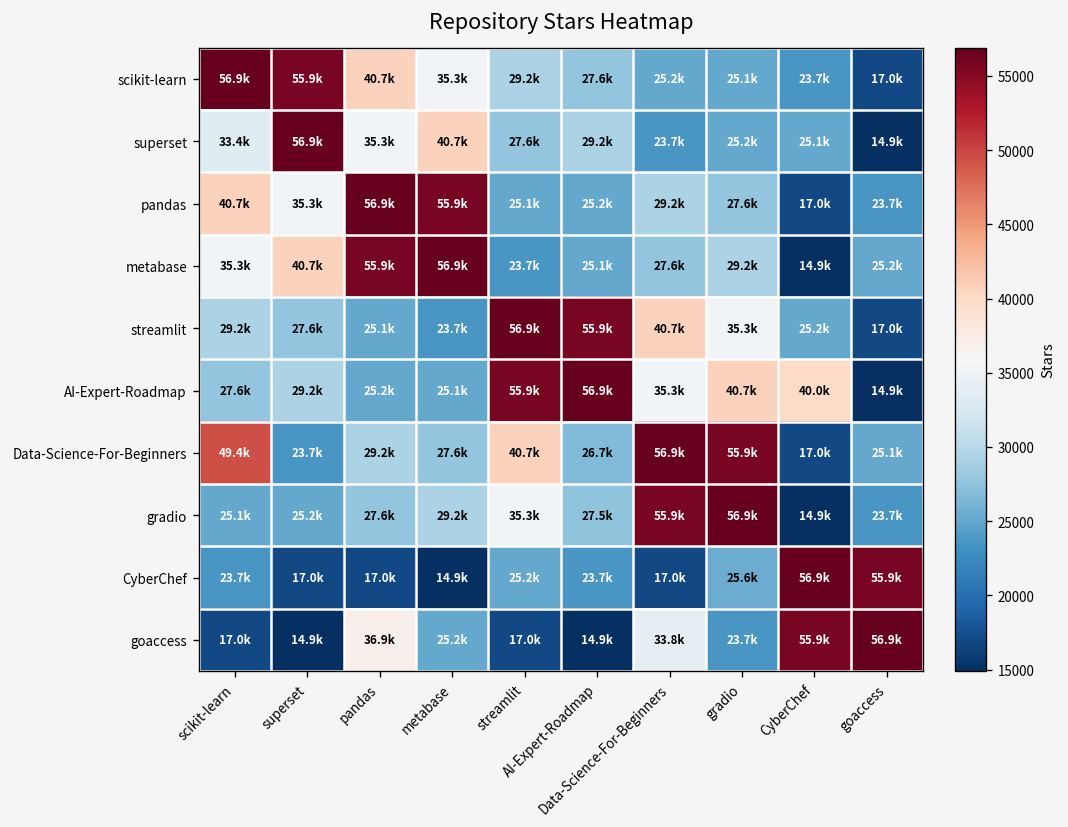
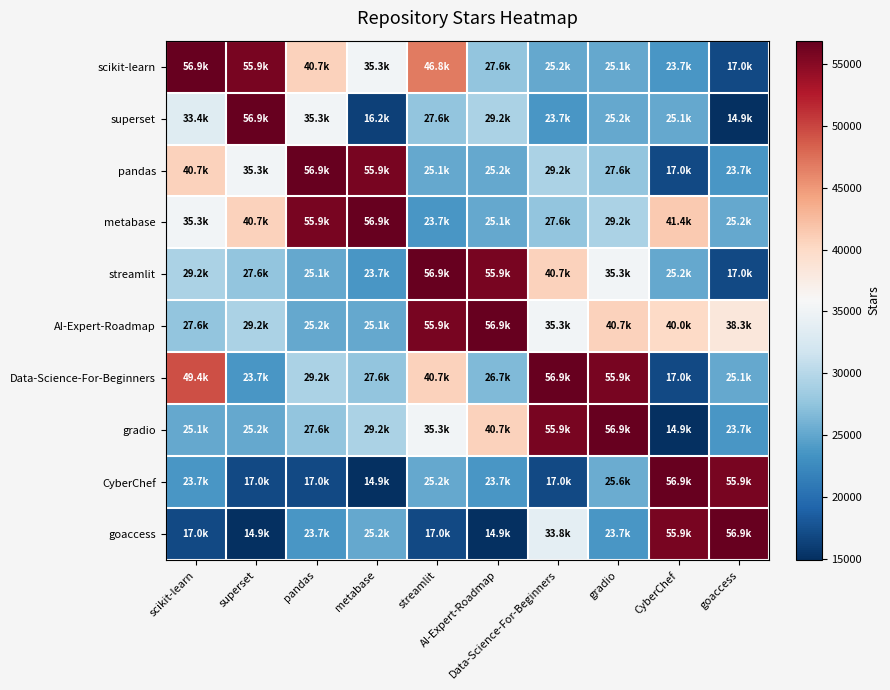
scikit-learn, streamlit: 29.2k -> 46.8k
superset, metabase: 40.7k -> 16.2k
metabase, CyberChef: 14.9k -> 41.4k
AI-Expert-Roadmap, goaccess: 14.9k -> 38.3k
gradio, AI-Expert-Roadmap: 27.5k -> 40.7k
goaccess, pandas: 36.9k -> 23.7k
